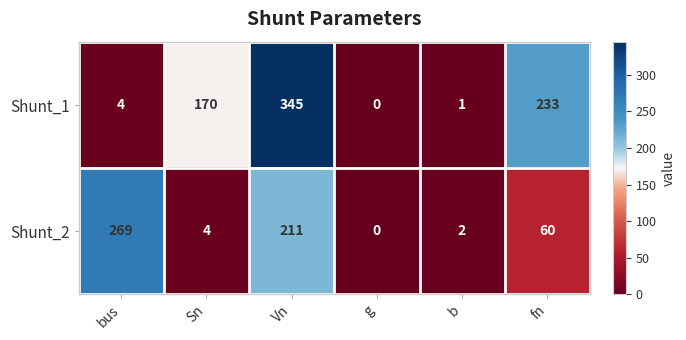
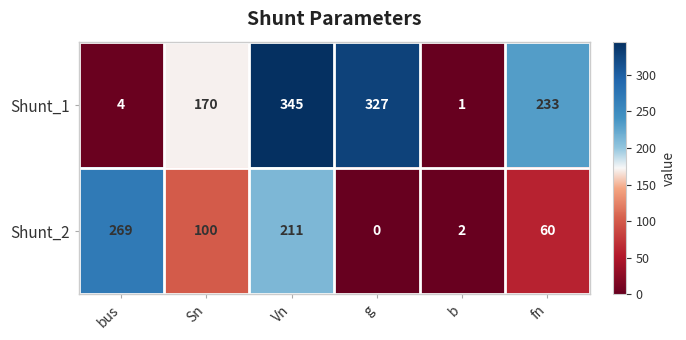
Shunt_1, g: 0 -> 327
Shunt_2, Sn: 4 -> 100
